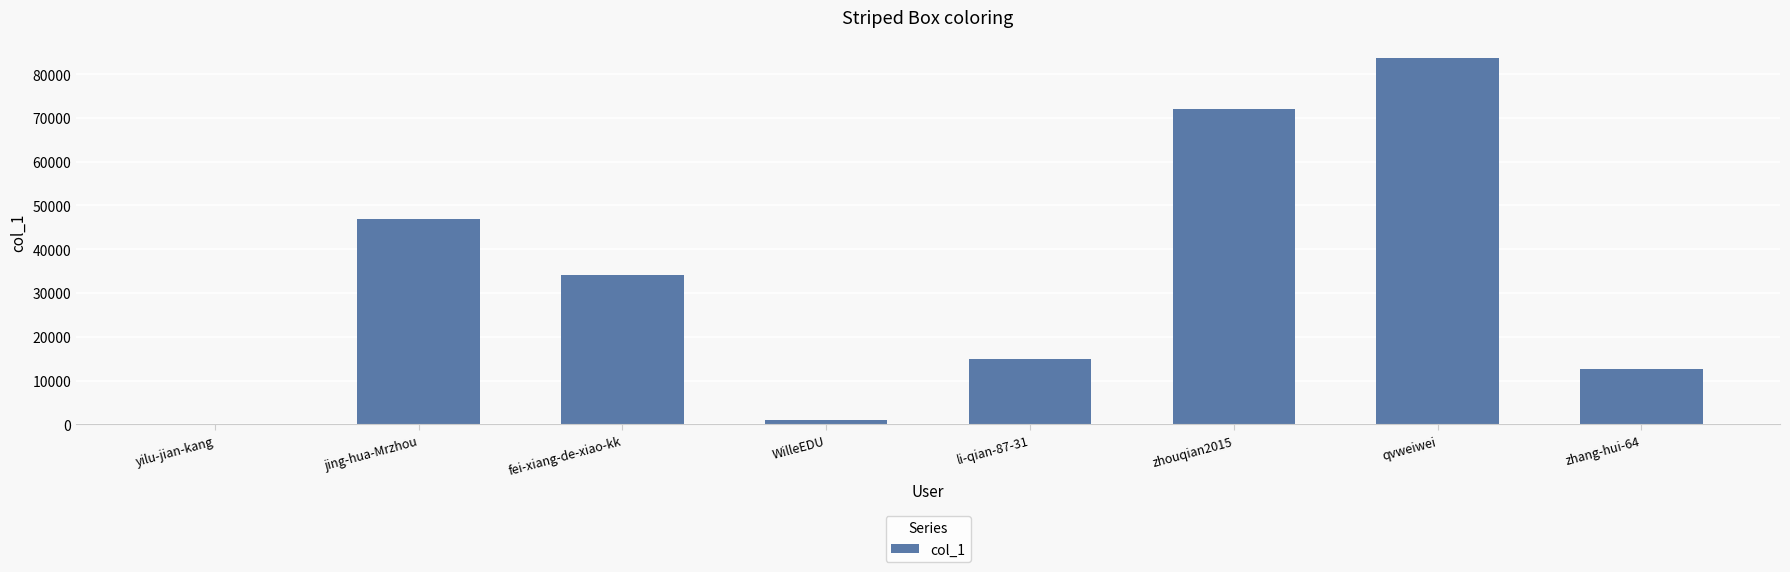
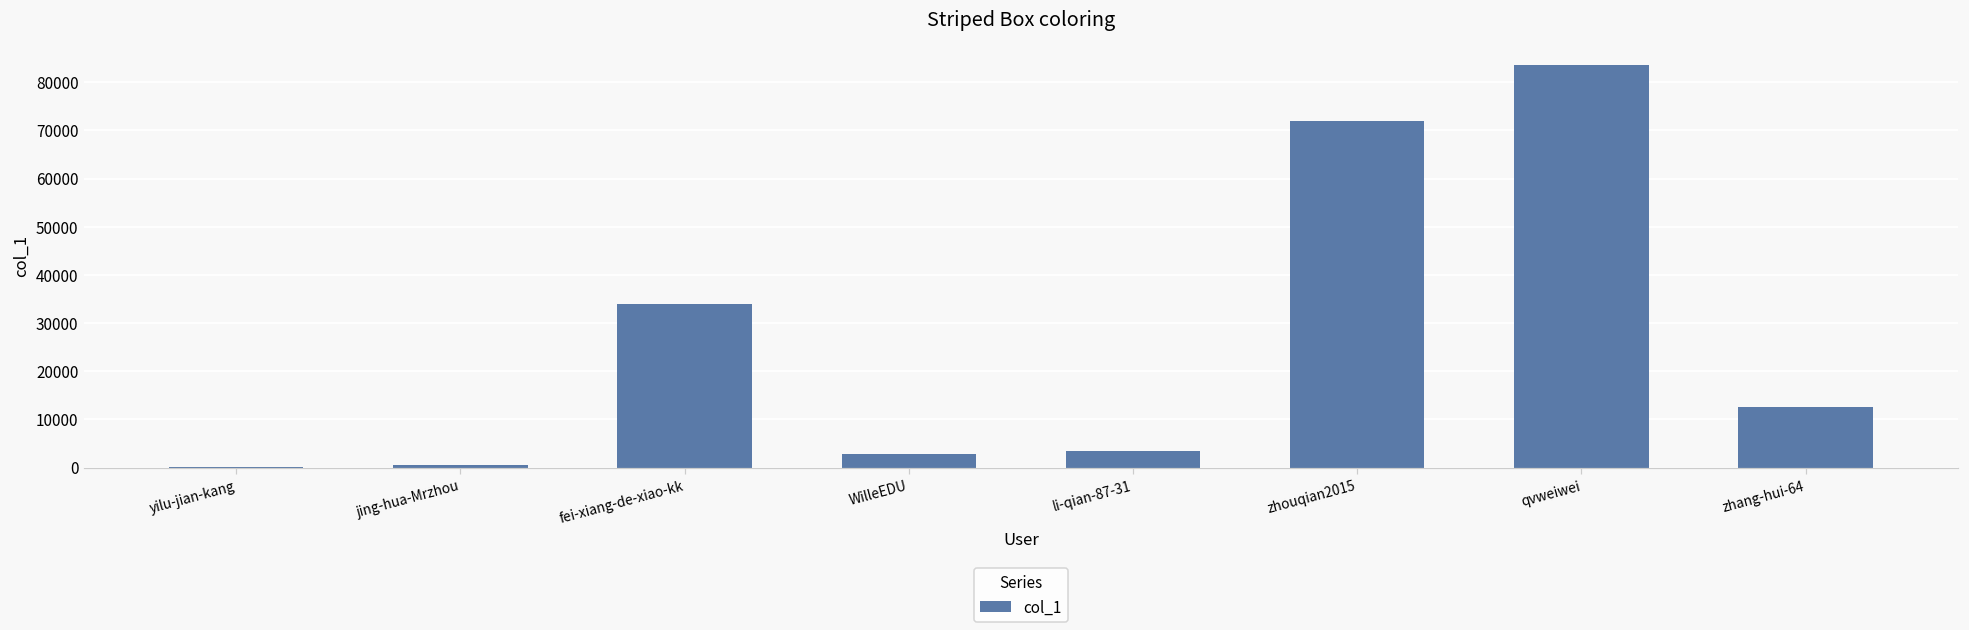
jing-hua-Mrzhou: 47000 -> 0
WilleEDU: 1000 -> 3000
li-qian-87-31: 15000 -> 3000
